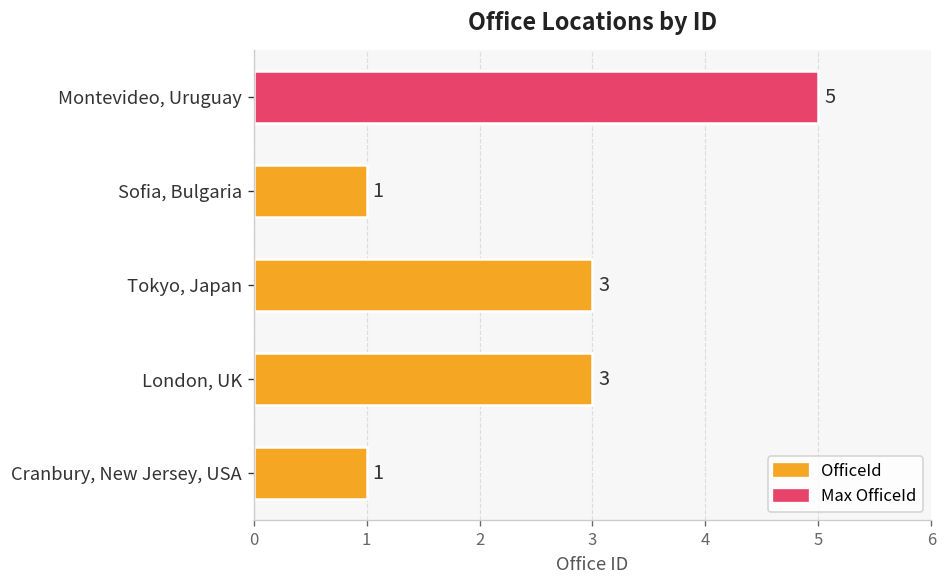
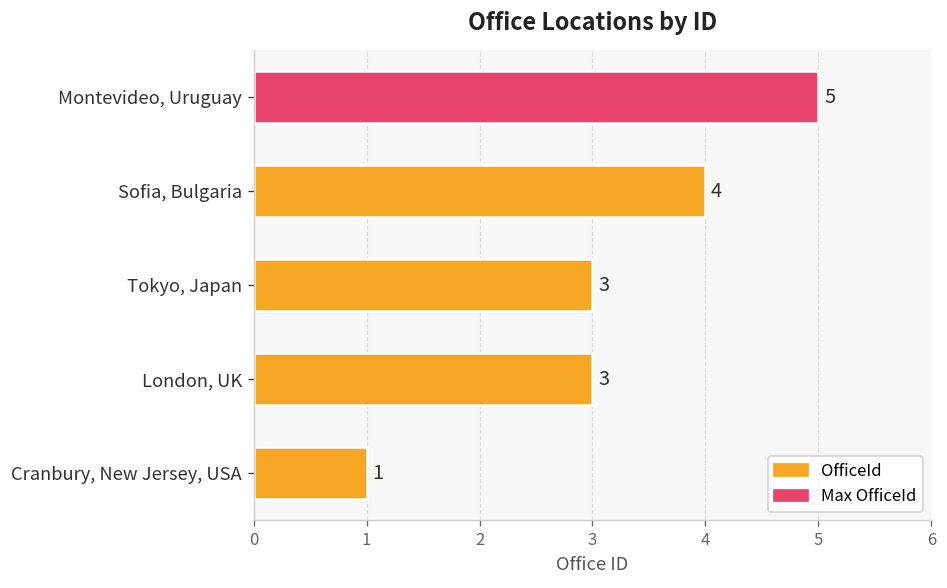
Sofia, Bulgaria: 1 -> 4
